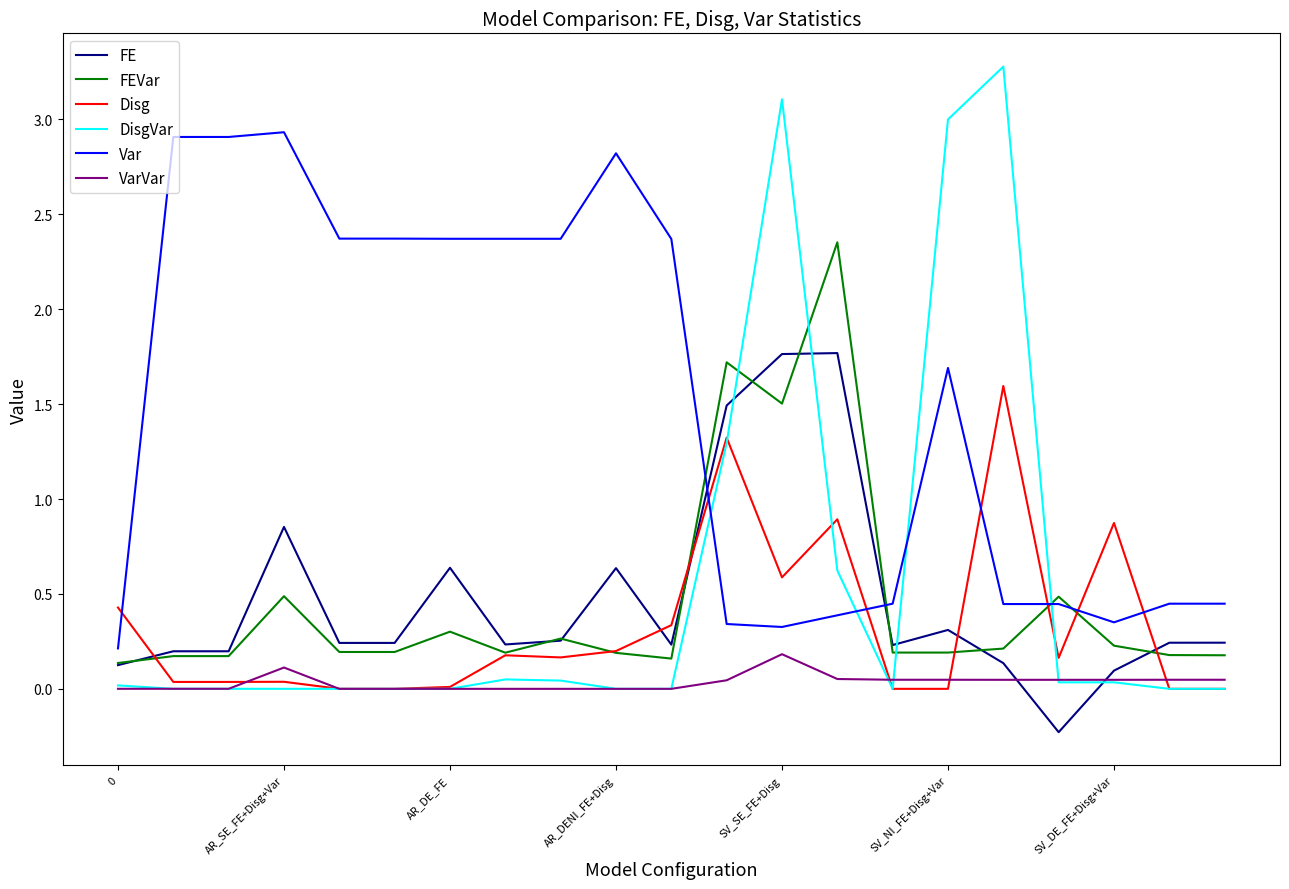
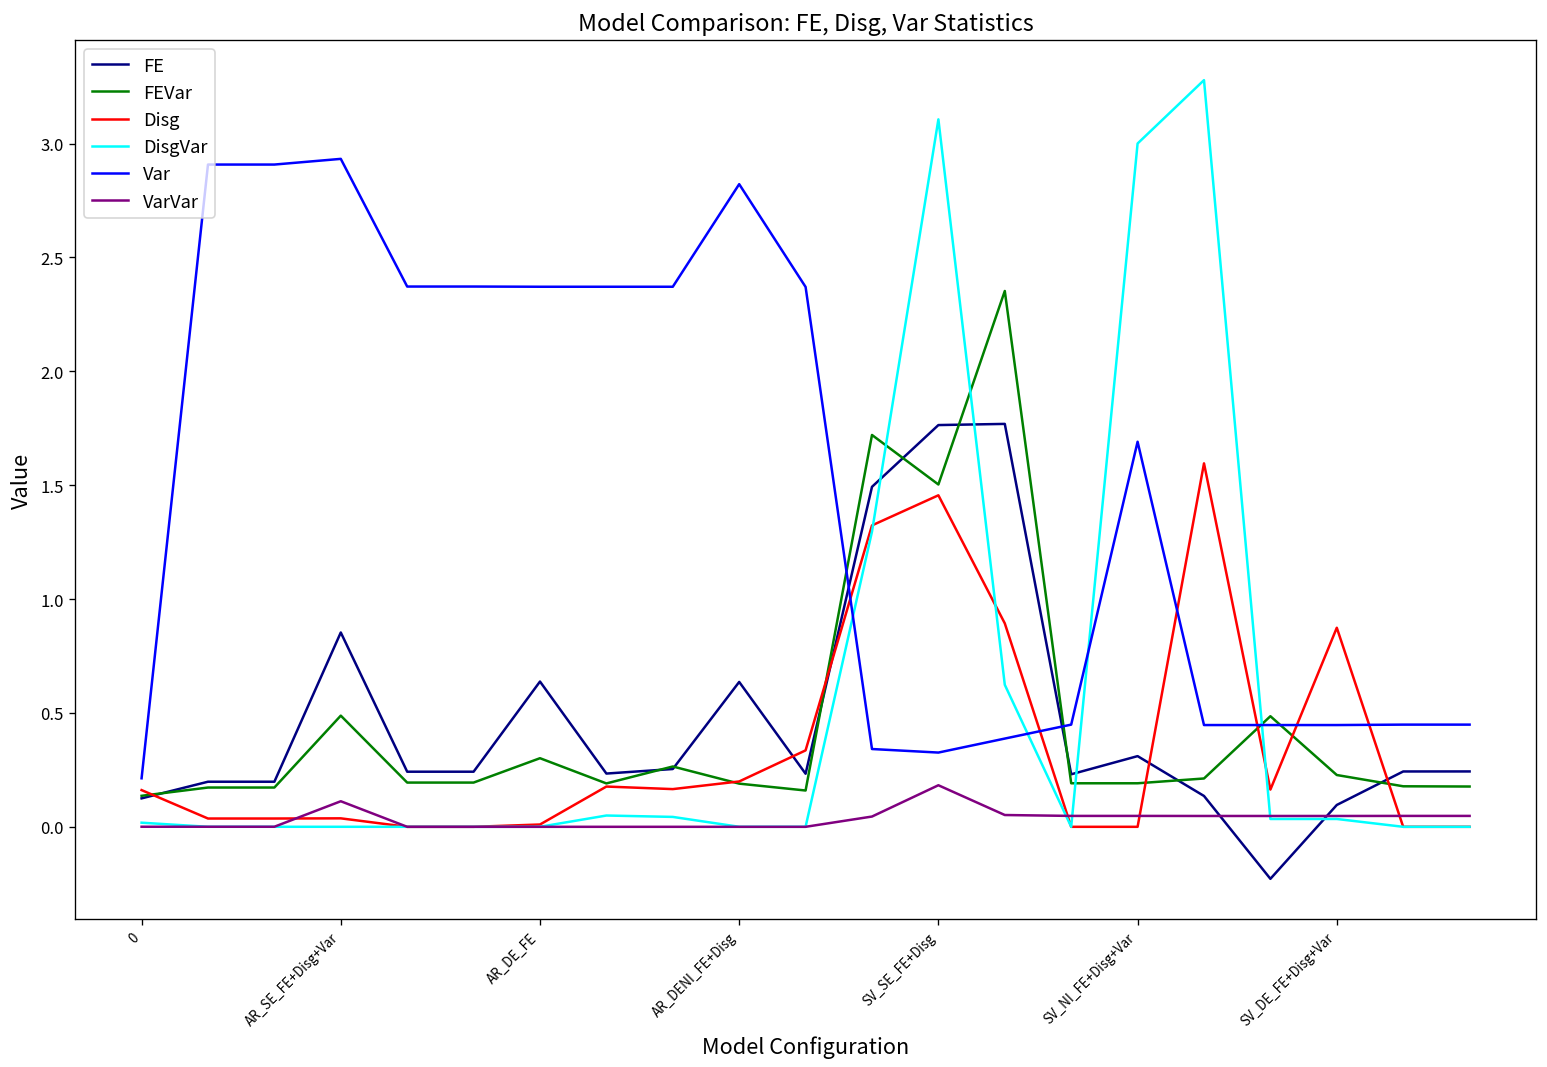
Disg, 0: 0.43 -> 0.16
Disg, SV_SE_FE+Disg: 0.59 -> 1.46
Var, SV_DE_FE+Disg+Var: 0.35 -> 0.45
